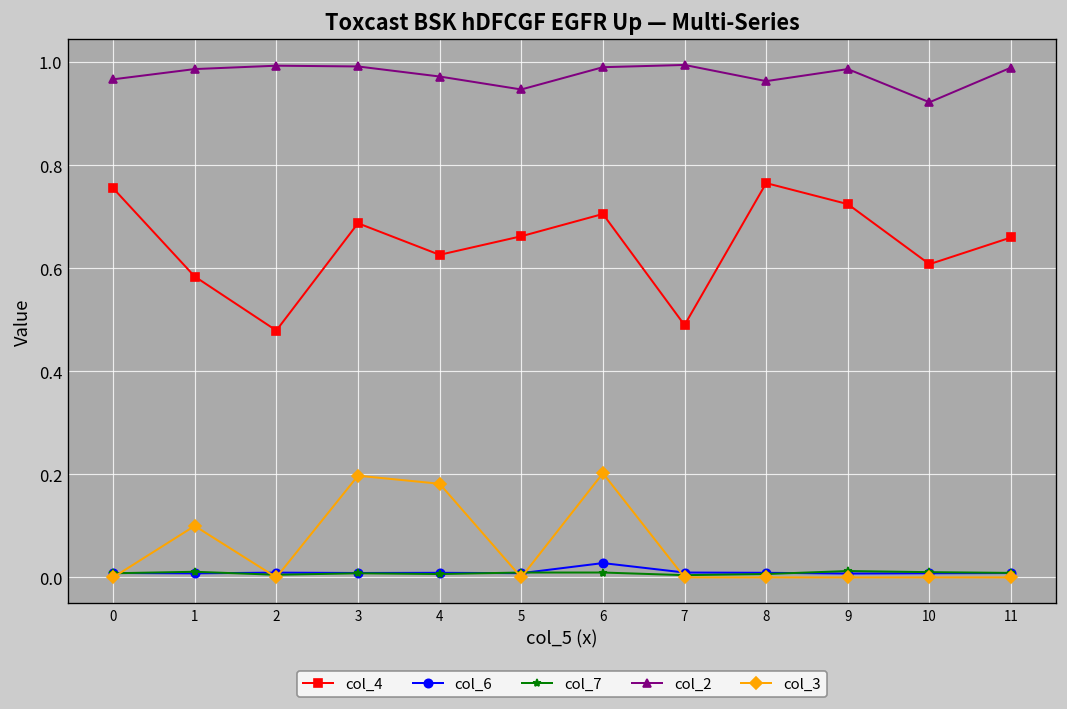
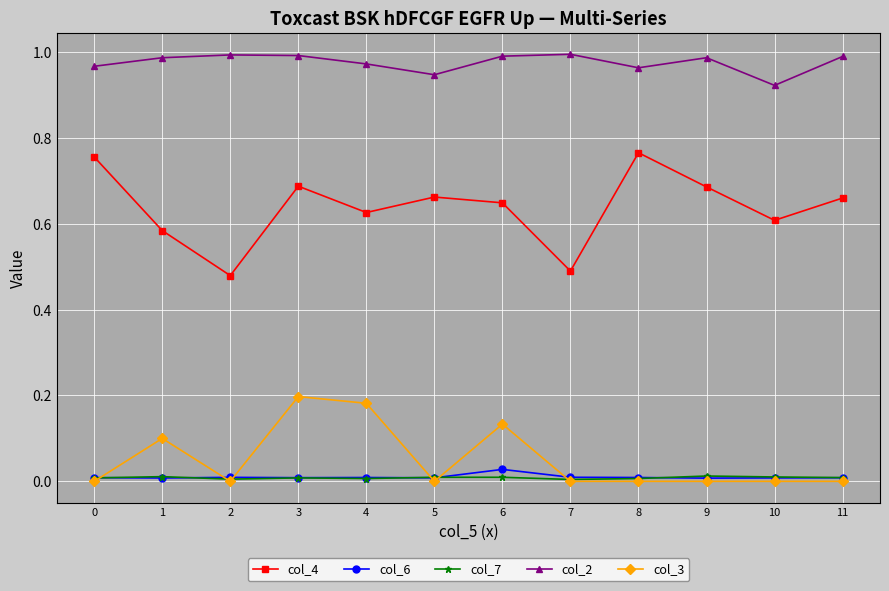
col_4, 6: 0.71 -> 0.65
col_3, 6: 0.20 -> 0.13
col_4, 9: 0.72 -> 0.69
